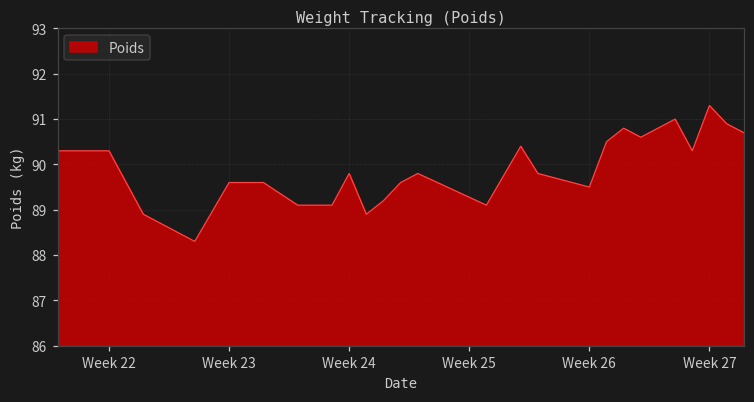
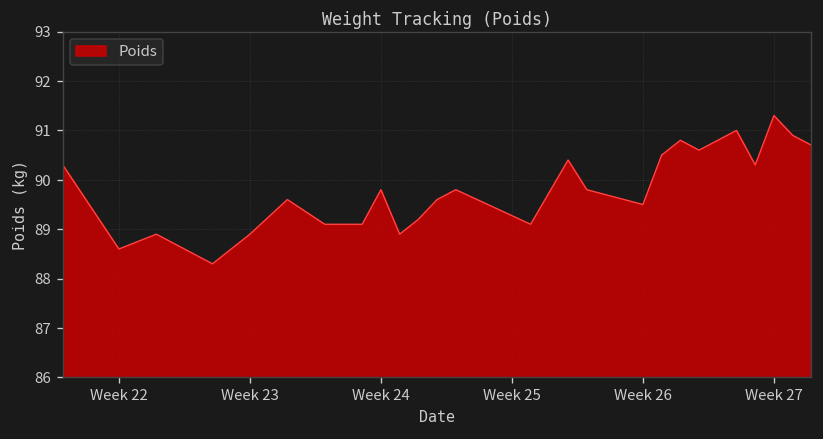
Week 22: 90.3 -> 88.6
Week 23: 89.6 -> 88.9
